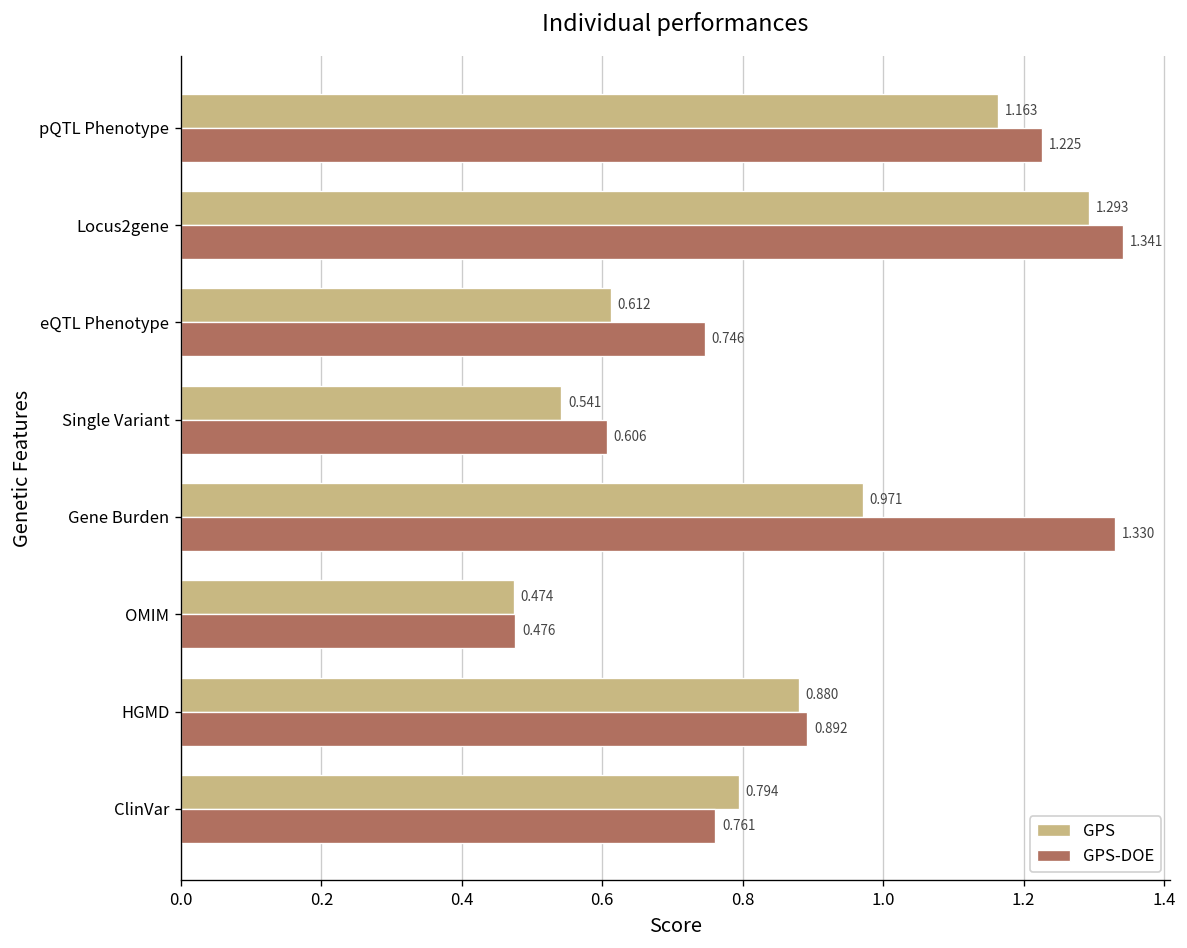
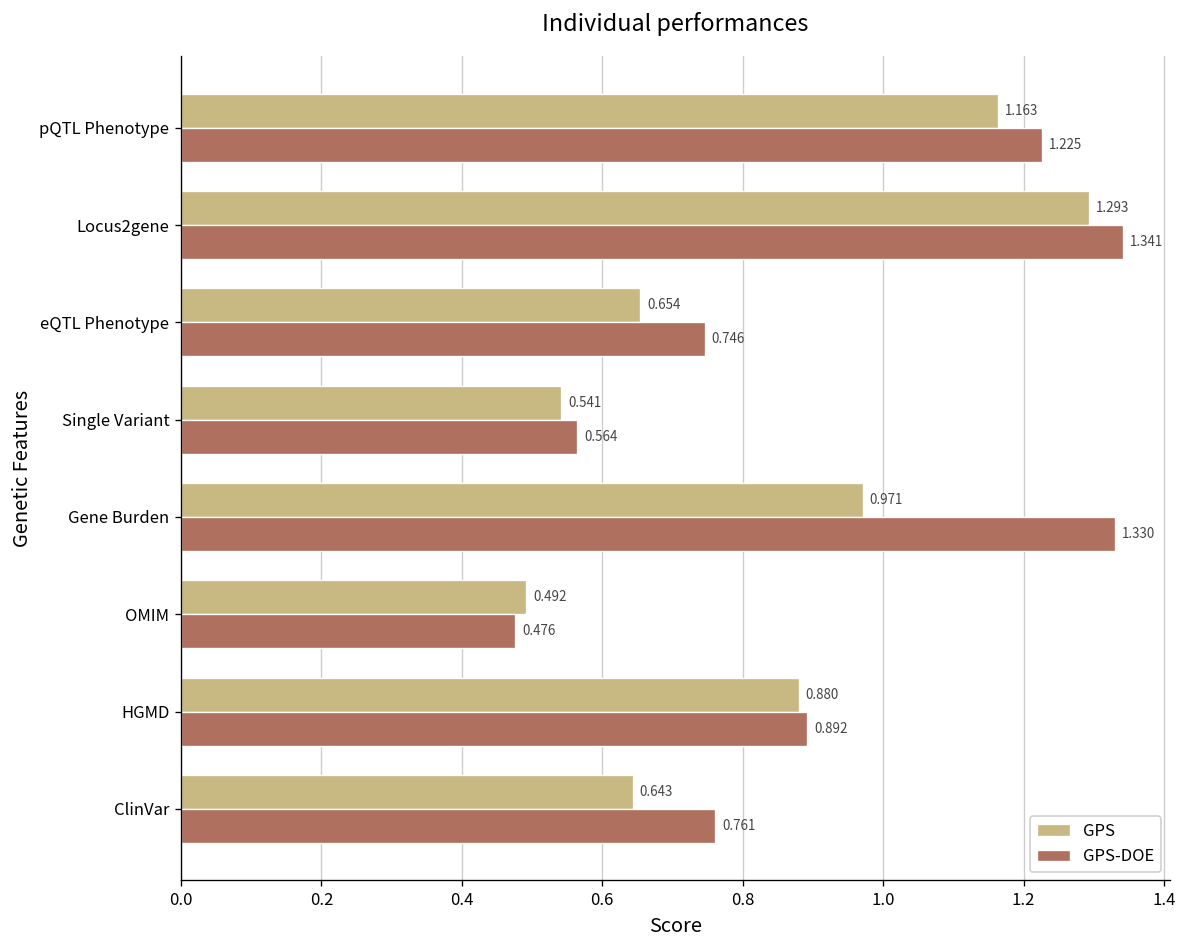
GPS, eQTL Phenotype: 0.612 -> 0.654
GPS-DOE, Single Variant: 0.606 -> 0.564
GPS, OMIM: 0.474 -> 0.492
GPS, ClinVar: 0.794 -> 0.643
